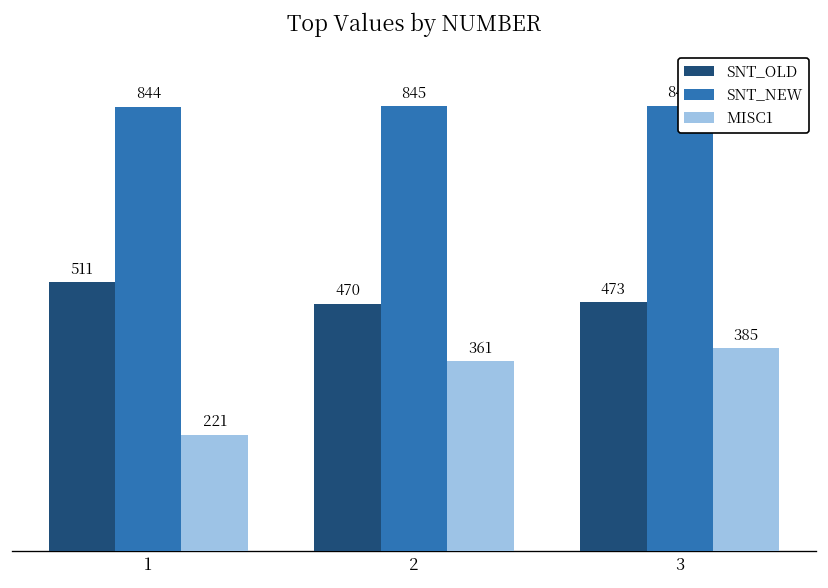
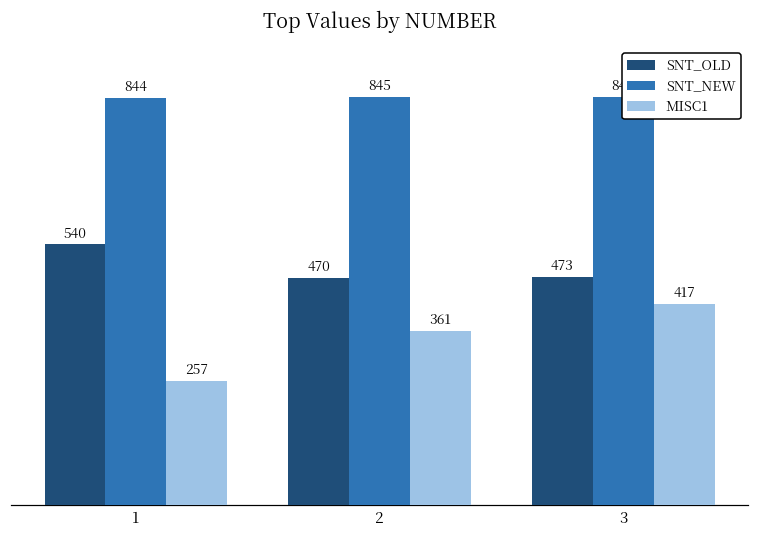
SNT_OLD, 1: 511 -> 540
MISC1, 1: 221 -> 257
MISC1, 3: 385 -> 417
